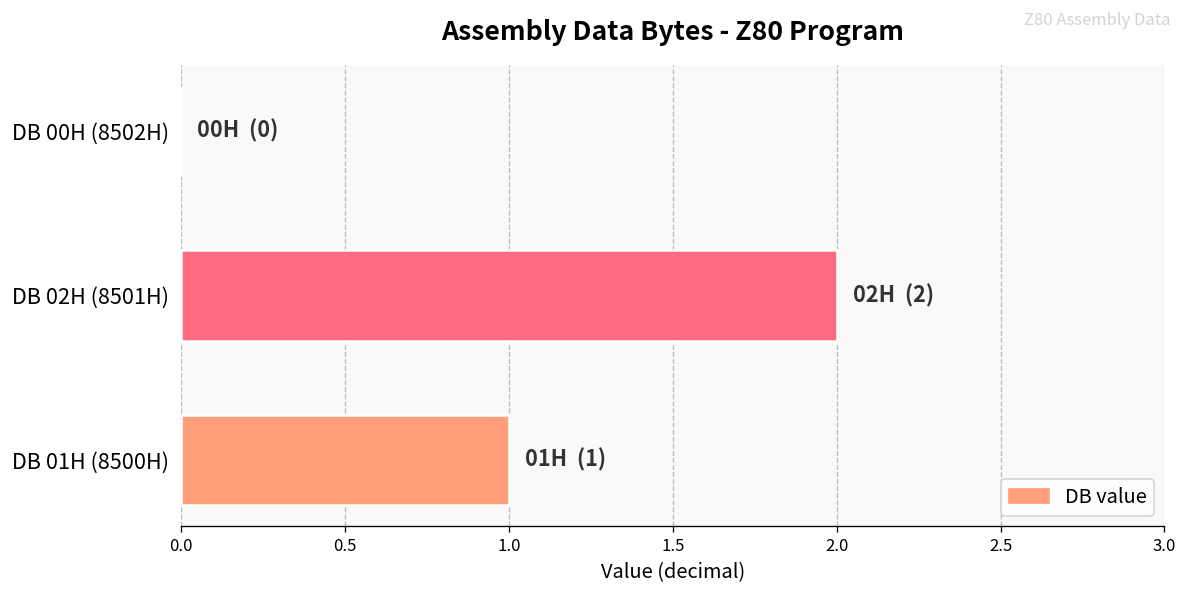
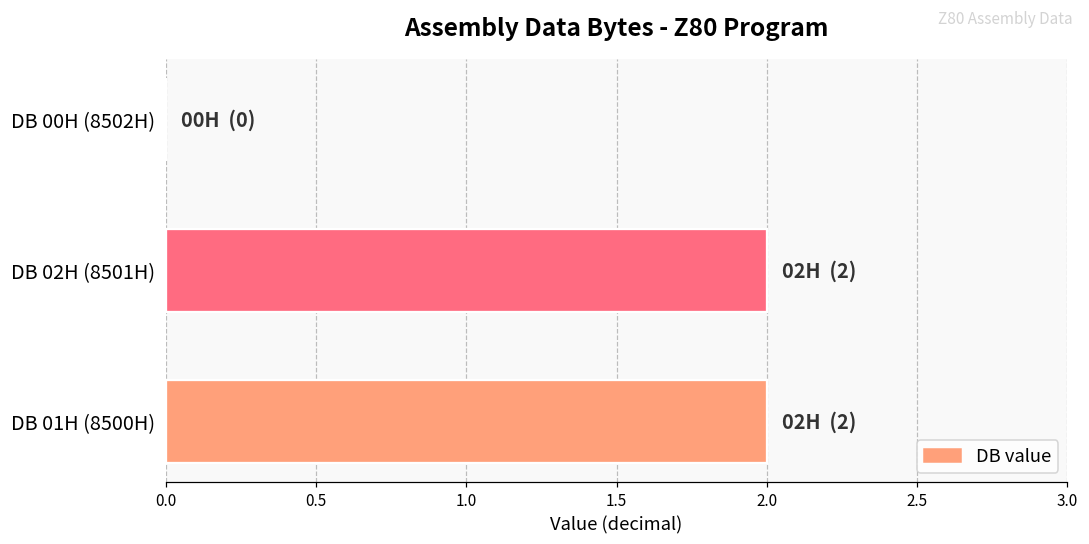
DB 01H (8500H): 01H (1) -> 02H (2)
